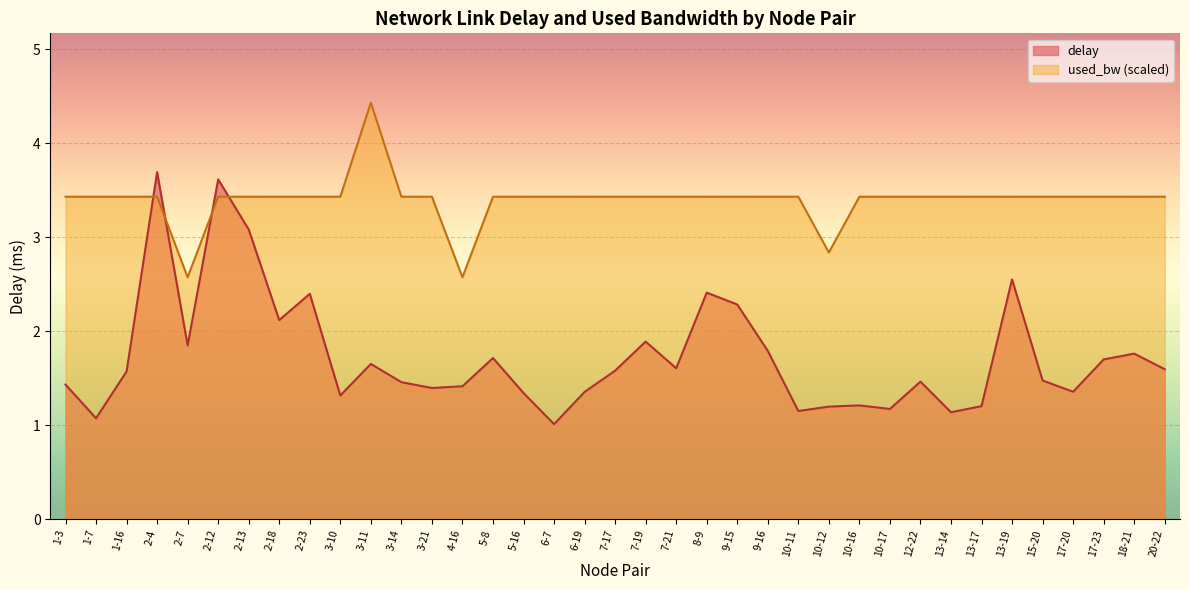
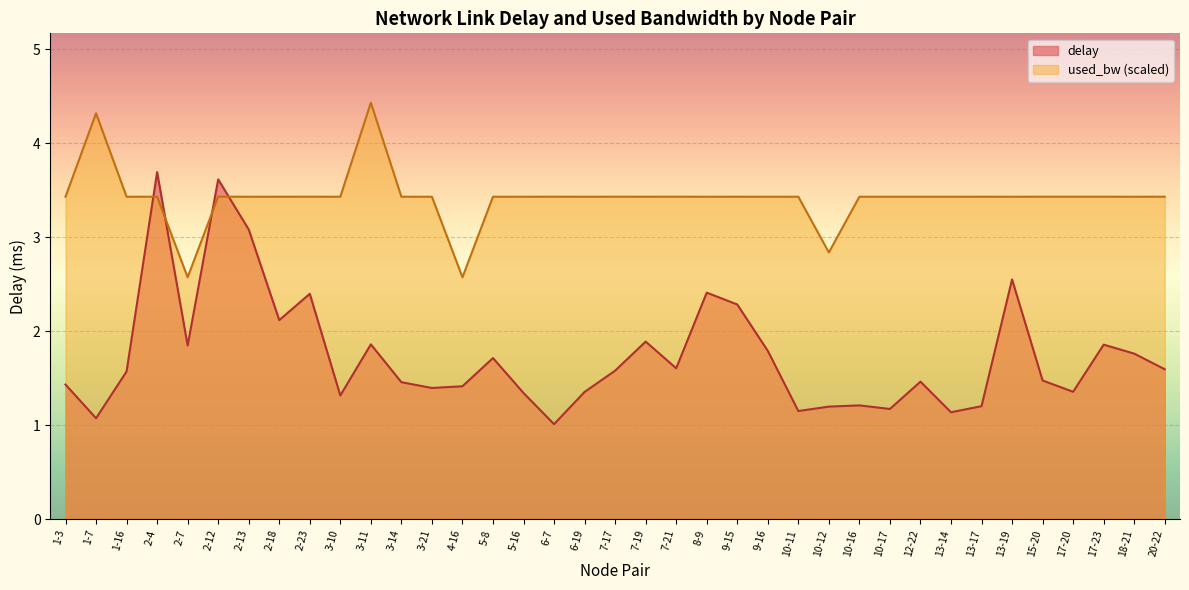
used_bw (scaled), 1-7: 3.4 -> 4.3
delay, 3-11: 1.7 -> 1.9
delay, 17-23: 1.7 -> 1.9
